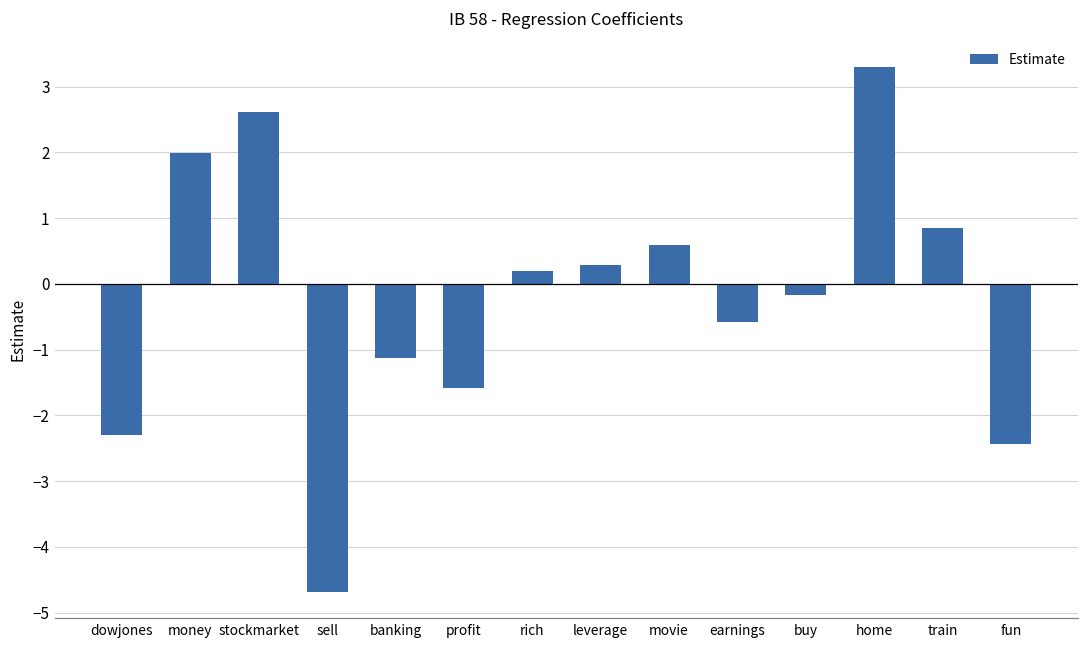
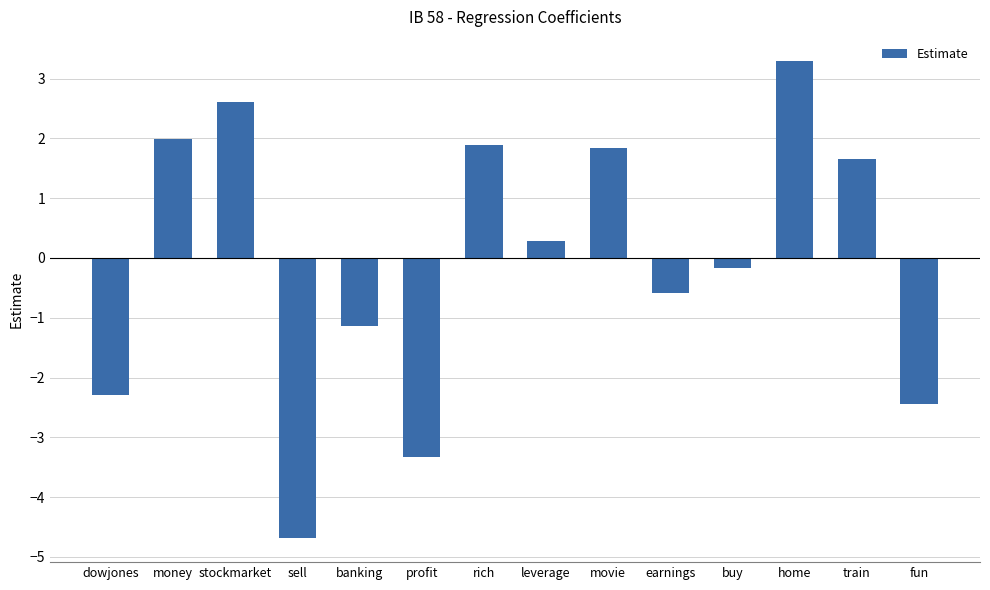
profit: -1.6 -> -3.3
rich: 0.2 -> 1.9
movie: 0.6 -> 1.8
train: 0.8 -> 1.7
